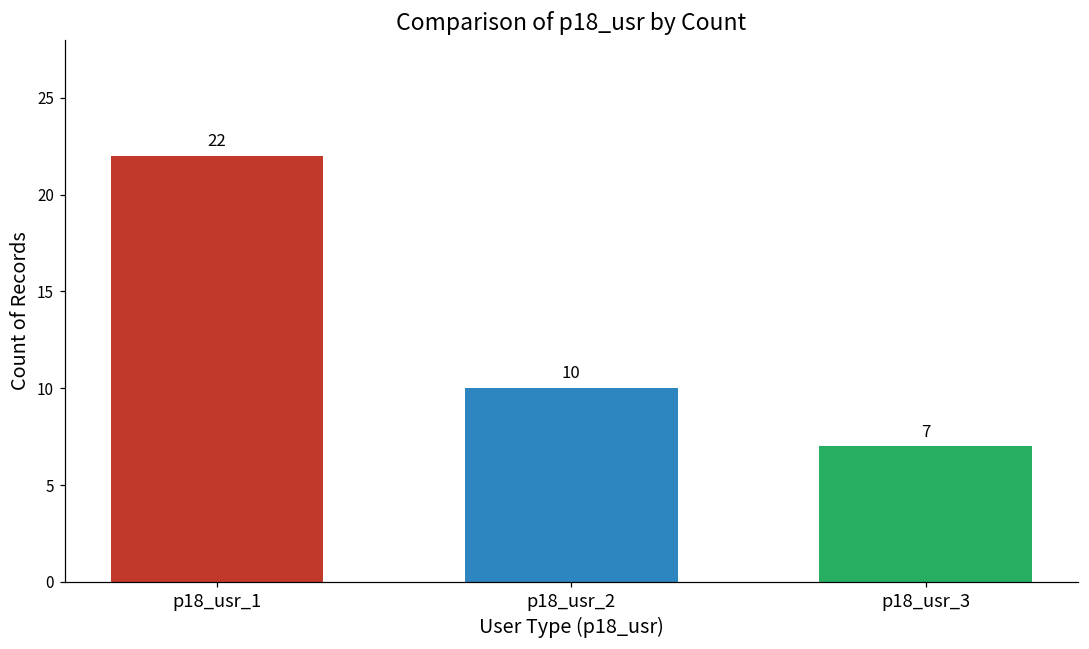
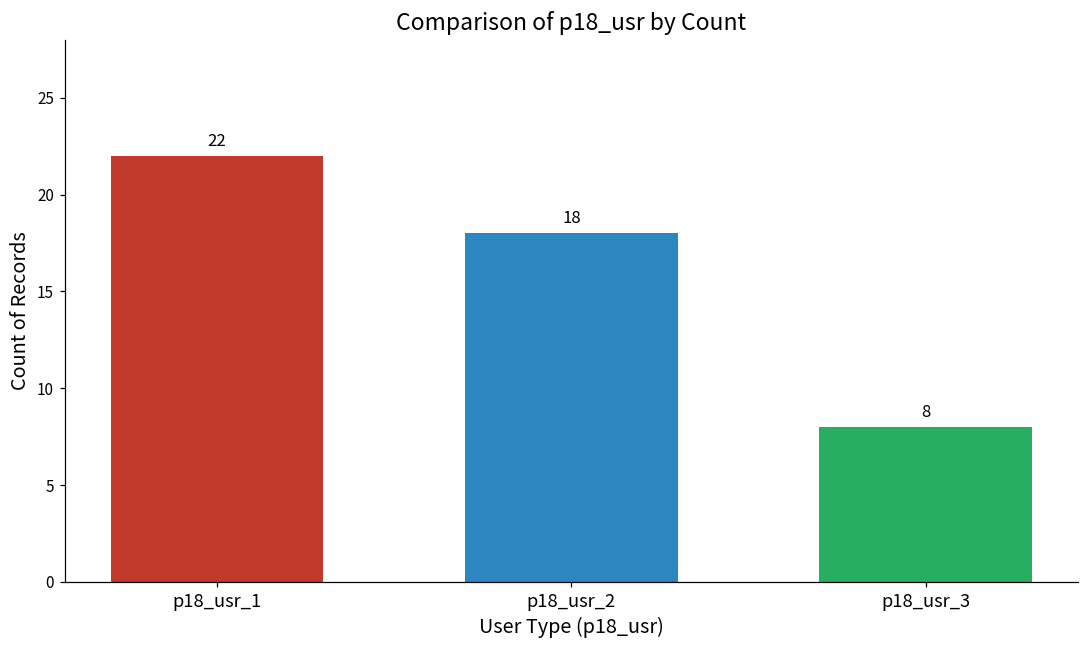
p18_usr_2: 10 -> 18
p18_usr_3: 7 -> 8
